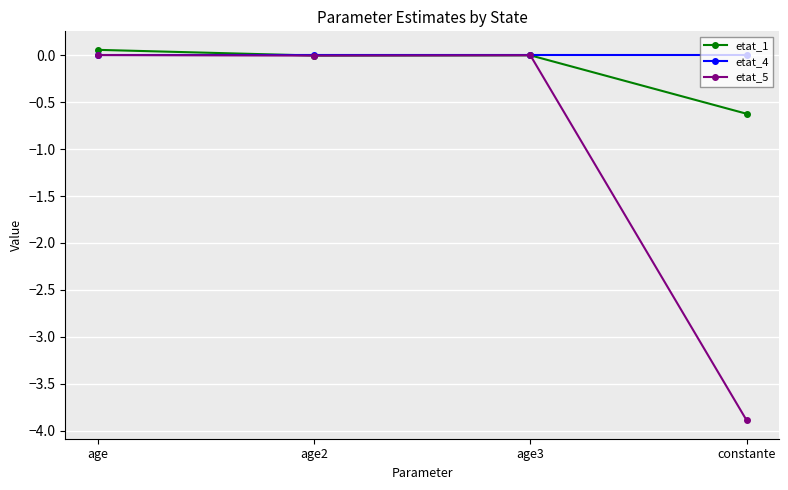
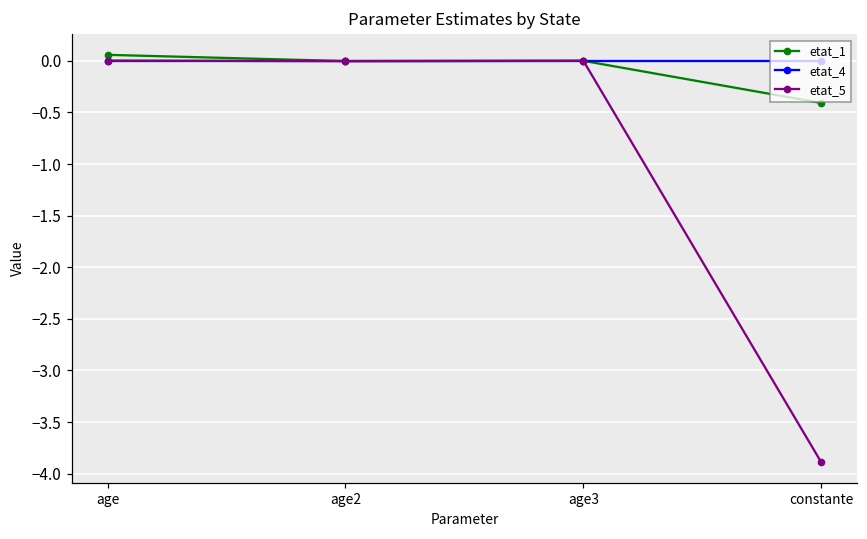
etat_1, constante: -0.6 -> -0.4
